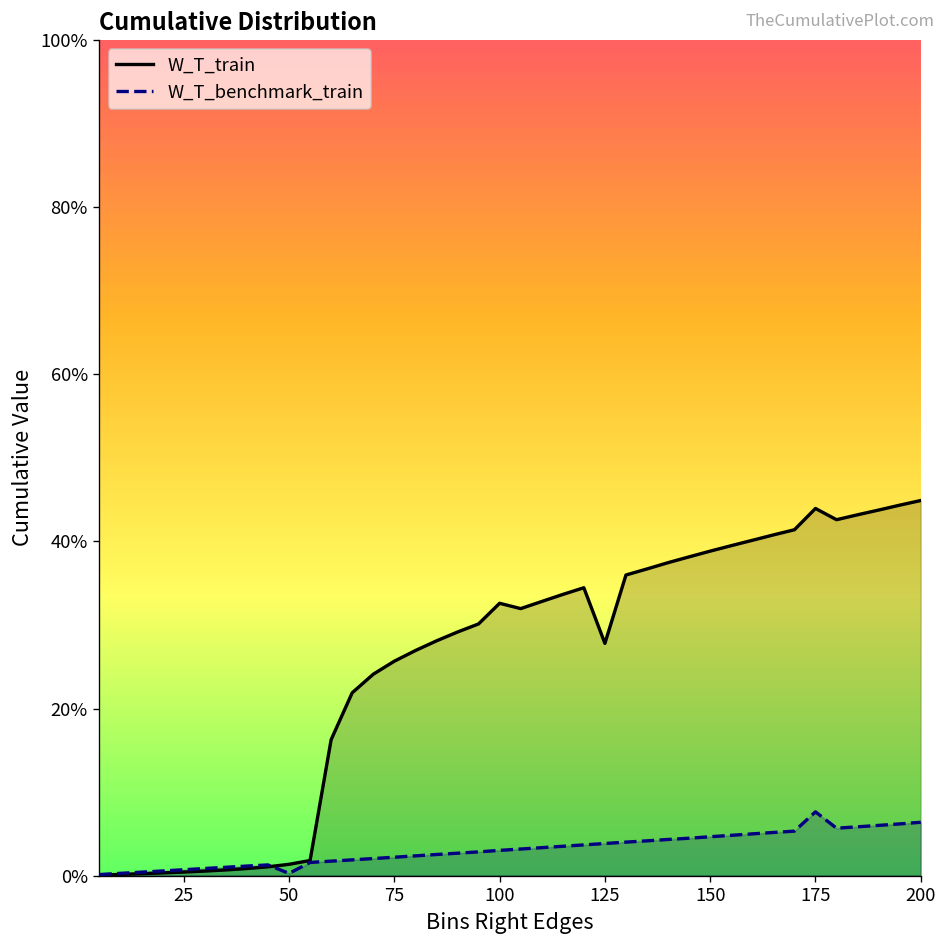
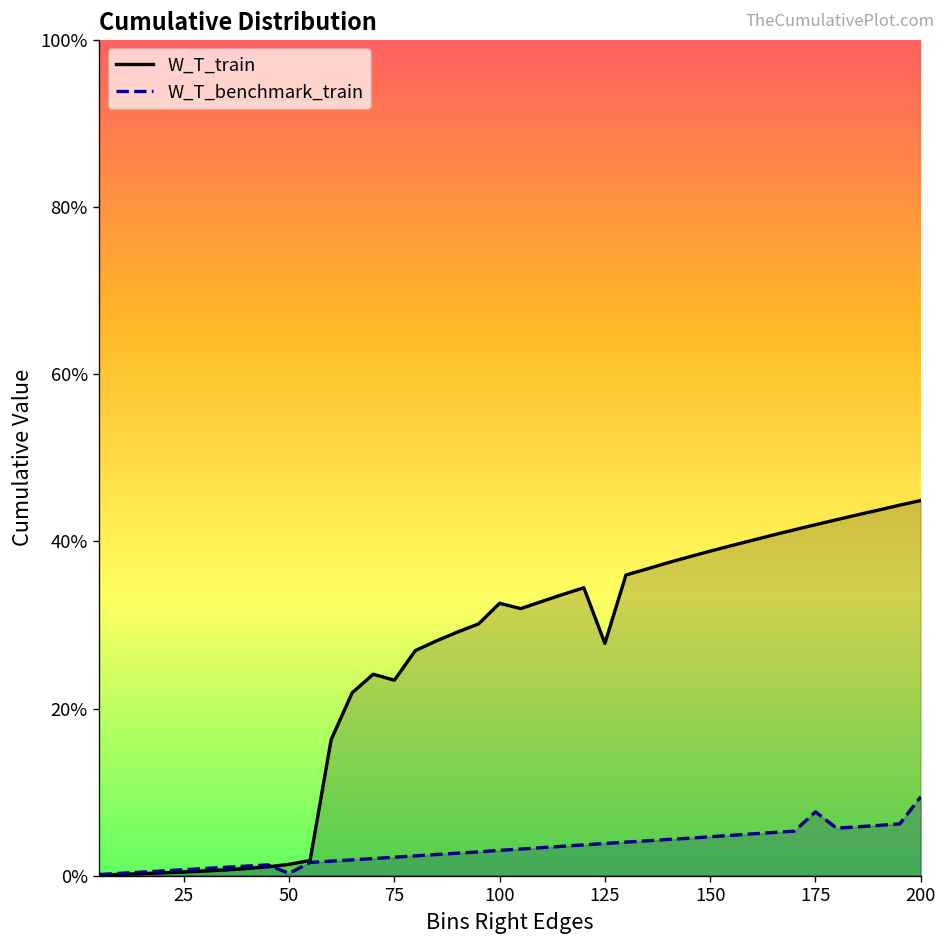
W_T_train, 75: 26% -> 23%
W_T_train, 175: 44% -> 42%
W_T_benchmark_train, 200: 6% -> 9%
